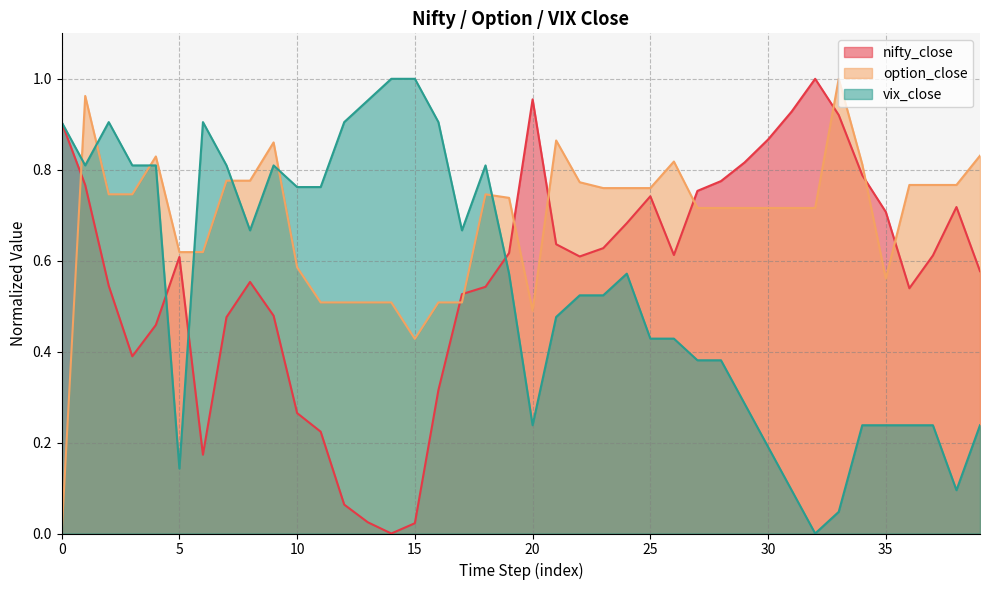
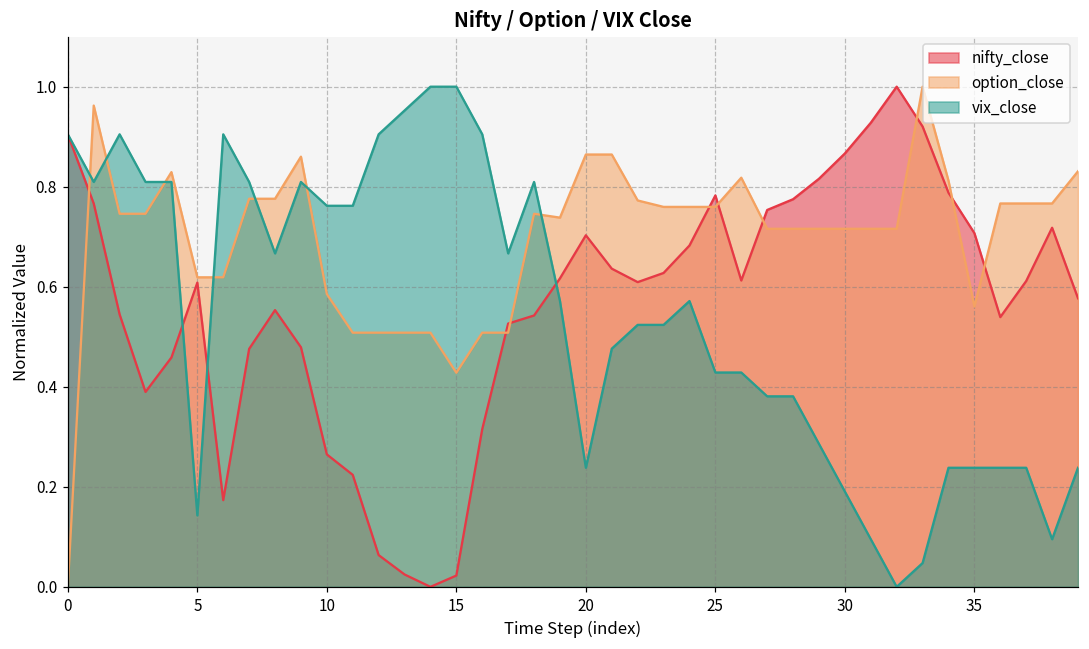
nifty_close, 20: 0.95 -> 0.70
option_close, 20: 0.49 -> 0.86
nifty_close, 25: 0.74 -> 0.78
